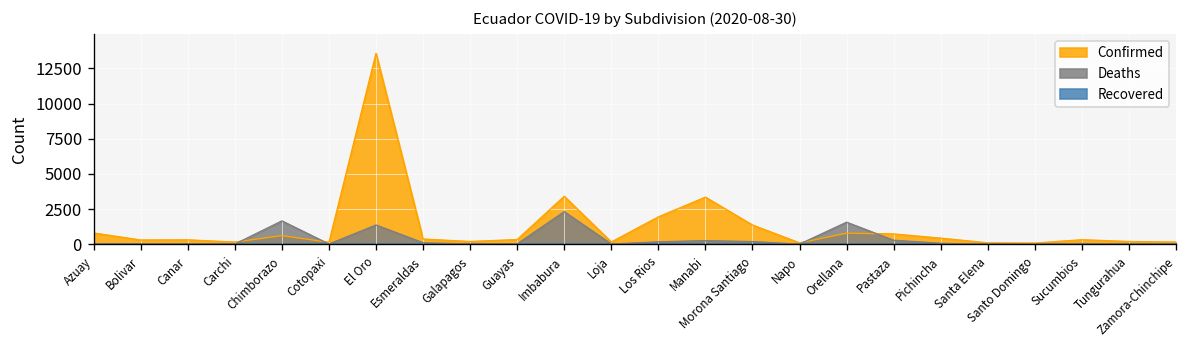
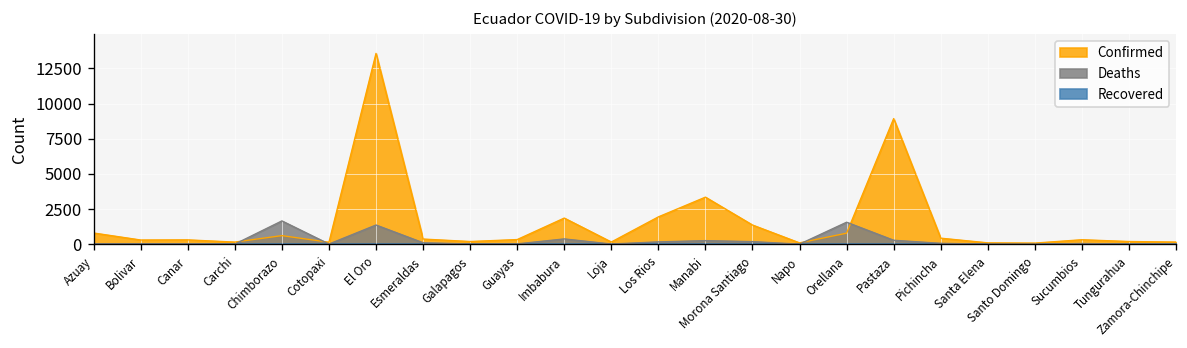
Confirmed, Imbabura: 3400 -> 1900
Deaths, Imbabura: 2300 -> 400
Confirmed, Pastaza: 700 -> 8900
